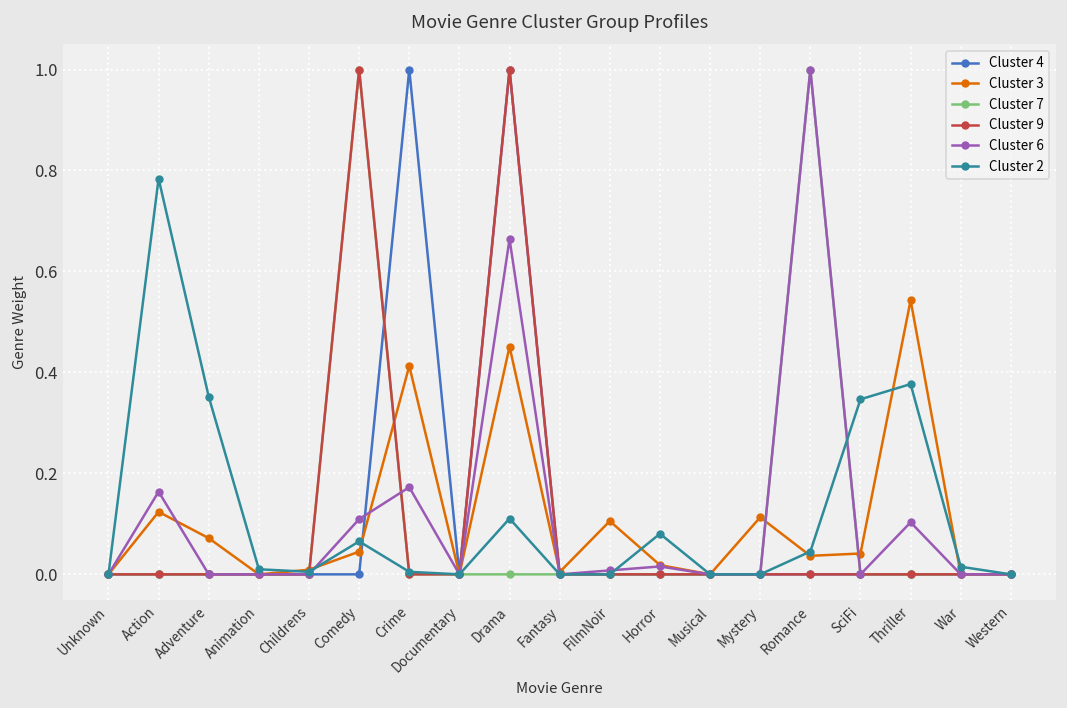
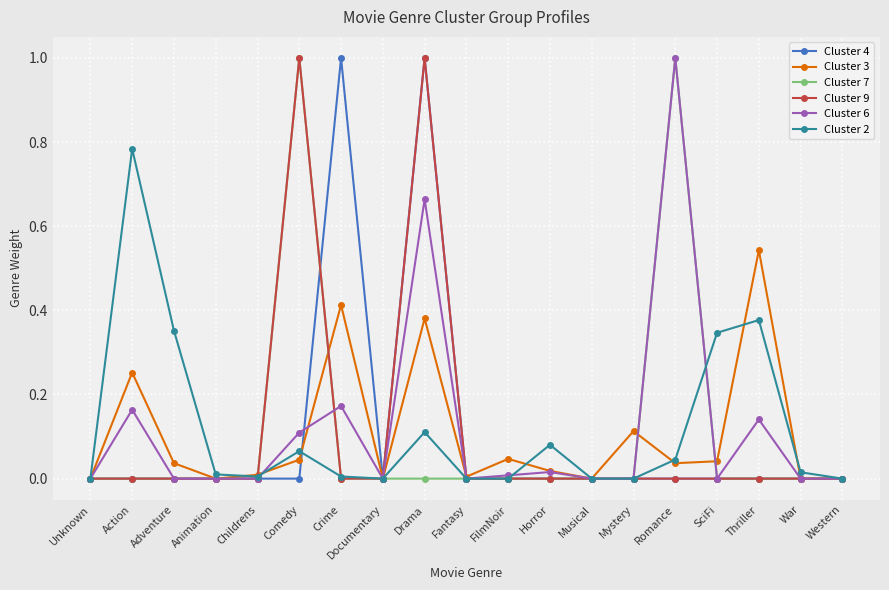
Cluster 3, Action: 0.12 -> 0.25
Cluster 3, Adventure: 0.07 -> 0.04
Cluster 3, Drama: 0.45 -> 0.38
Cluster 3, FilmNoir: 0.11 -> 0.05
Cluster 6, Thriller: 0.10 -> 0.14
